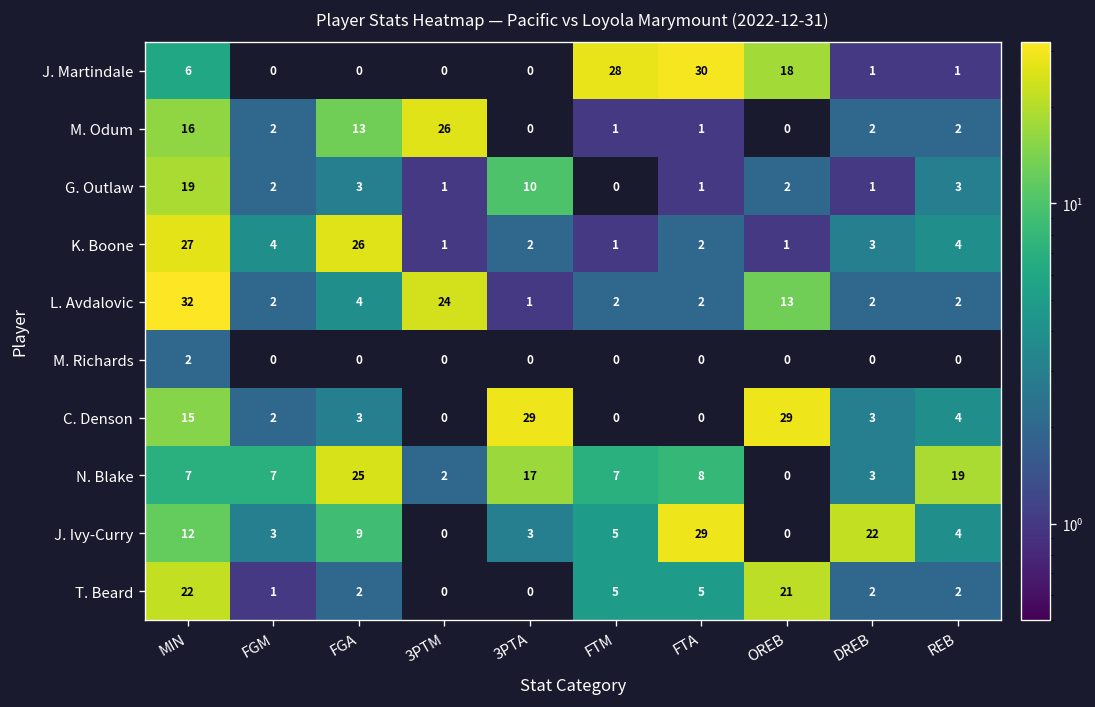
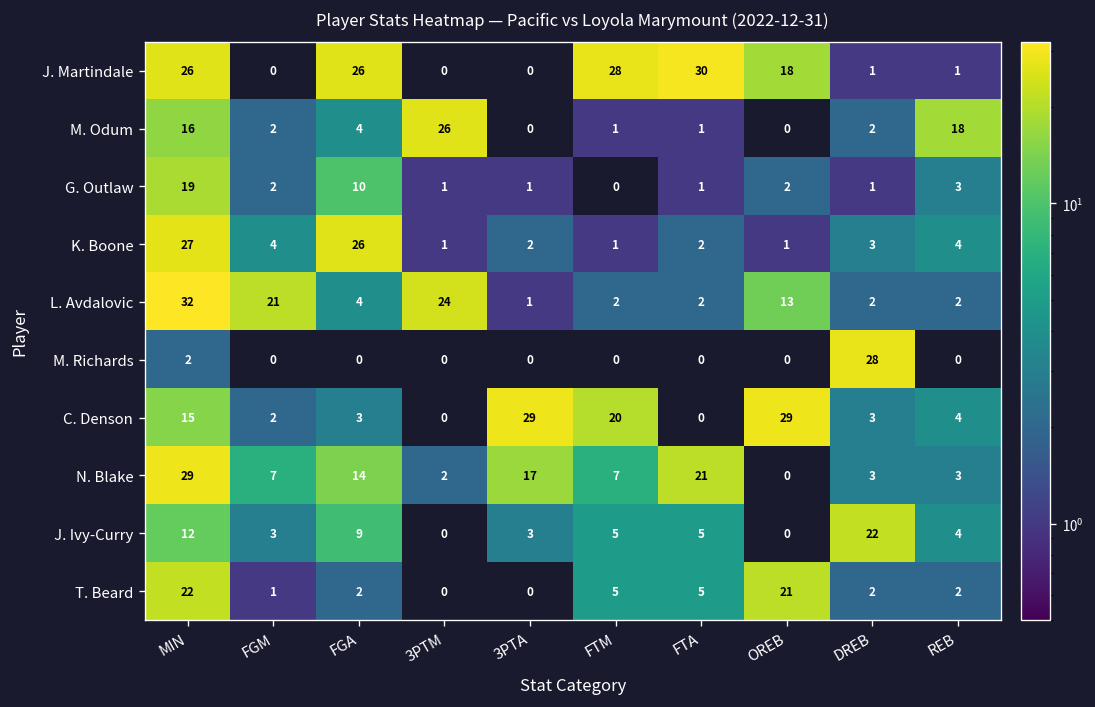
J. Martindale, MIN: 6 -> 26
J. Martindale, FGA: 0 -> 26
M. Odum, FGA: 13 -> 4
M. Odum, REB: 2 -> 18
G. Outlaw, FGA: 3 -> 10
G. Outlaw, 3PTA: 10 -> 1
L. Avdalovic, FGM: 2 -> 21
M. Richards, DREB: 0 -> 28
C. Denson, FTM: 0 -> 20
N. Blake, MIN: 7 -> 29
N. Blake, FGA: 25 -> 14
N. Blake, FTA: 8 -> 21
N. Blake, REB: 19 -> 3
J. Ivy-Curry, FTA: 29 -> 5
